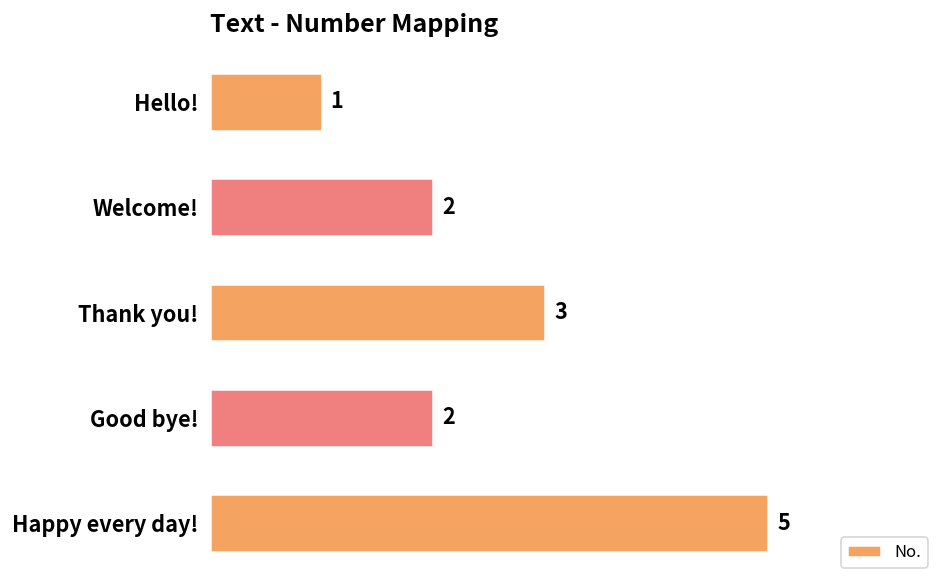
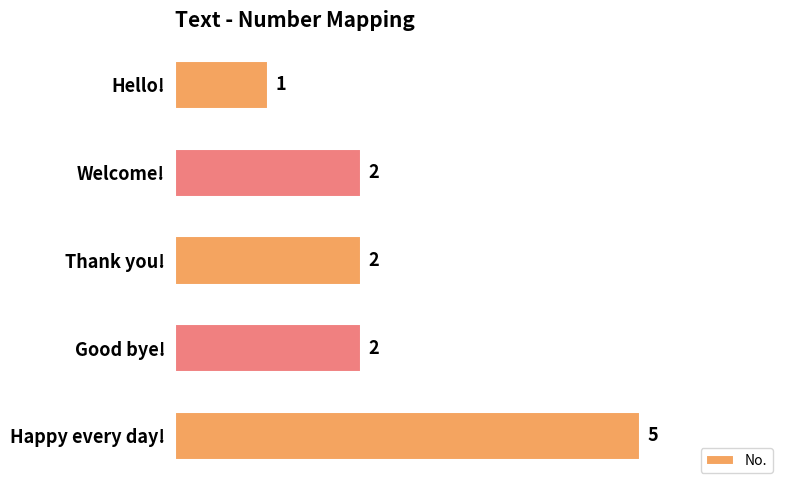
Thank you!: 3 -> 2
